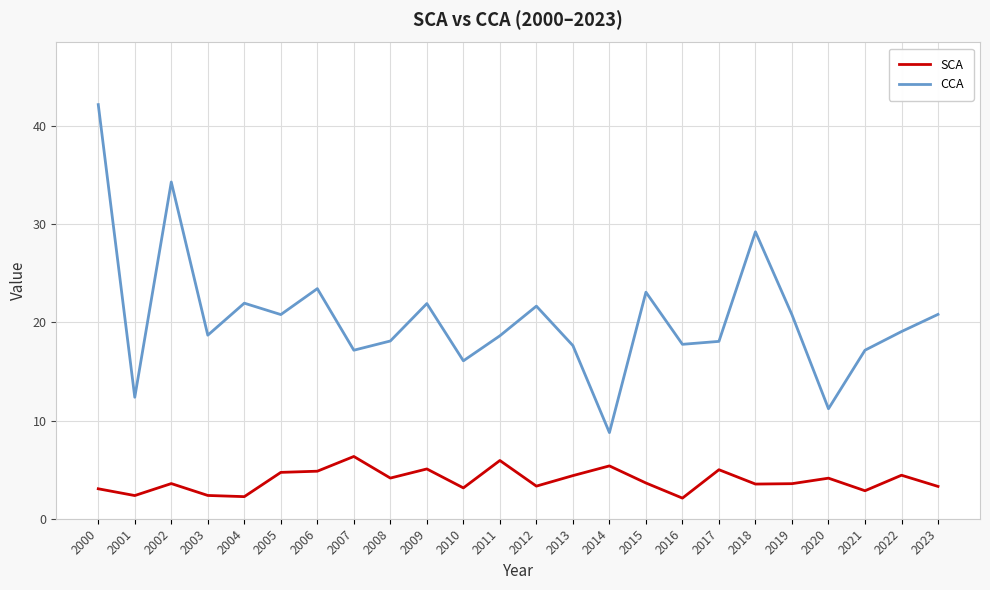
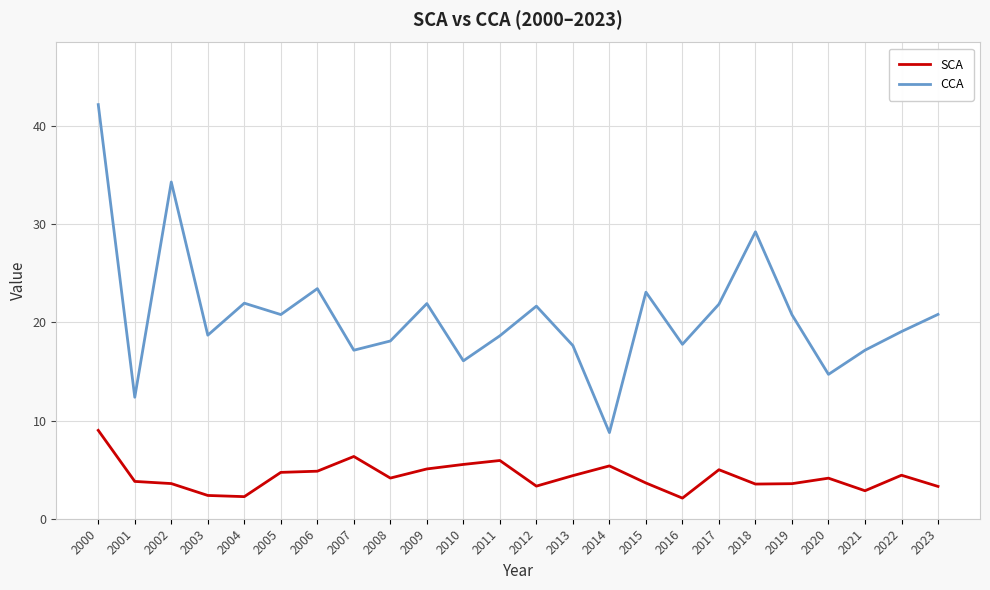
SCA, 2000: 3 -> 9
SCA, 2001: 2 -> 4
SCA, 2010: 3 -> 6
CCA, 2017: 18 -> 22
CCA, 2020: 11 -> 15
